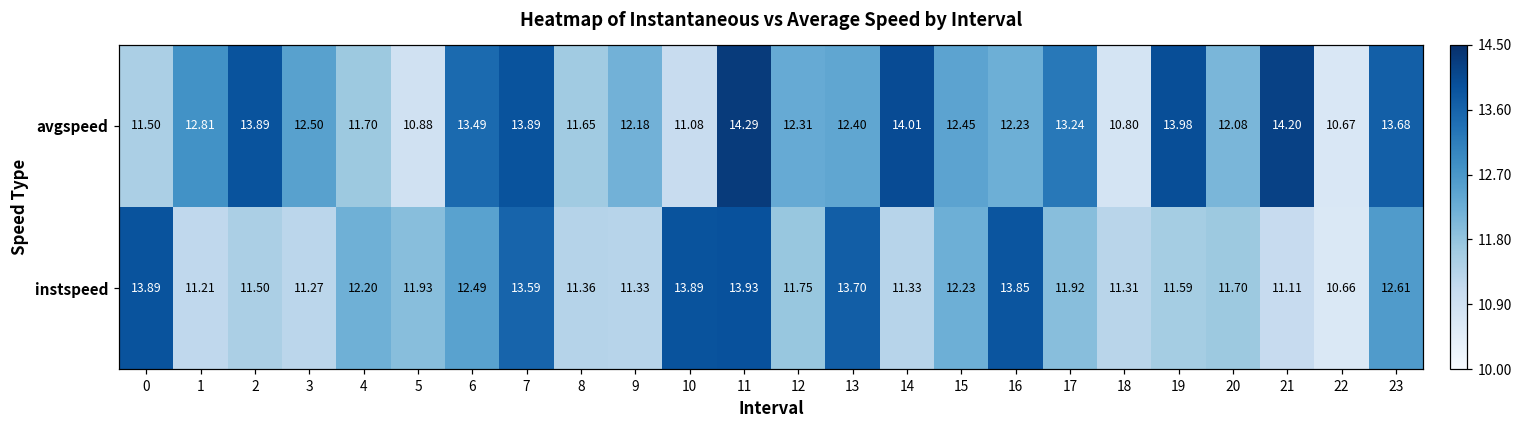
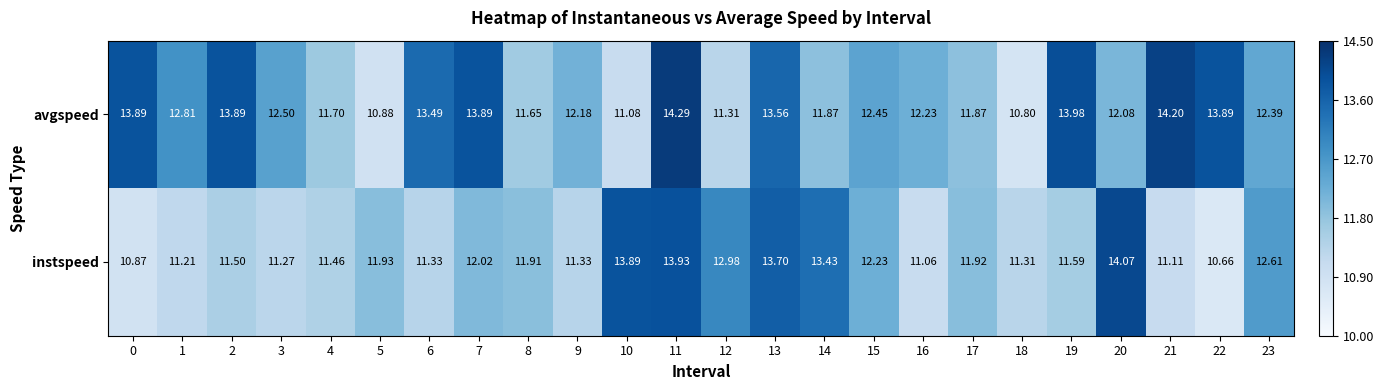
avgspeed, 0: 11.50 -> 13.89
avgspeed, 12: 12.31 -> 11.31
avgspeed, 13: 12.40 -> 13.56
avgspeed, 14: 14.01 -> 11.87
avgspeed, 17: 13.24 -> 11.87
avgspeed, 22: 10.67 -> 13.89
avgspeed, 23: 13.68 -> 12.39
instspeed, 0: 13.89 -> 10.87
instspeed, 4: 12.20 -> 11.46
instspeed, 6: 12.49 -> 11.33
instspeed, 7: 13.59 -> 12.02
instspeed, 8: 11.36 -> 11.91
instspeed, 12: 11.75 -> 12.98
instspeed, 14: 11.33 -> 13.43
instspeed, 16: 13.85 -> 11.06
instspeed, 20: 11.70 -> 14.07
